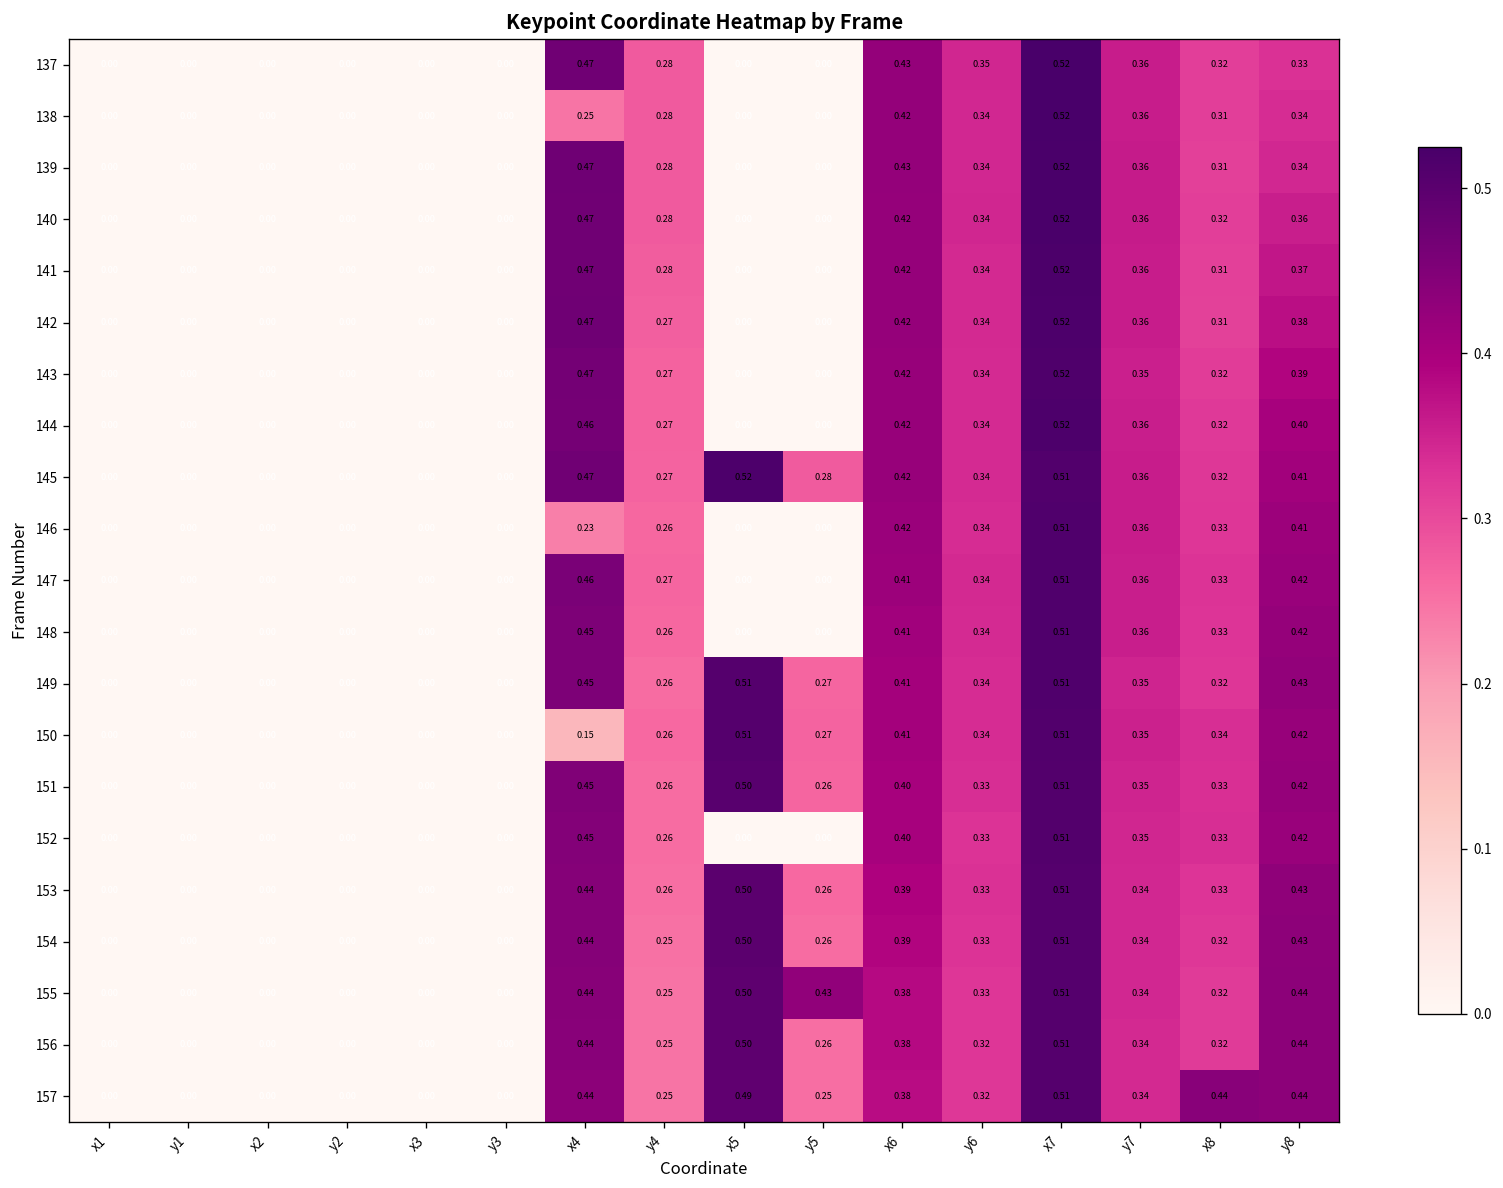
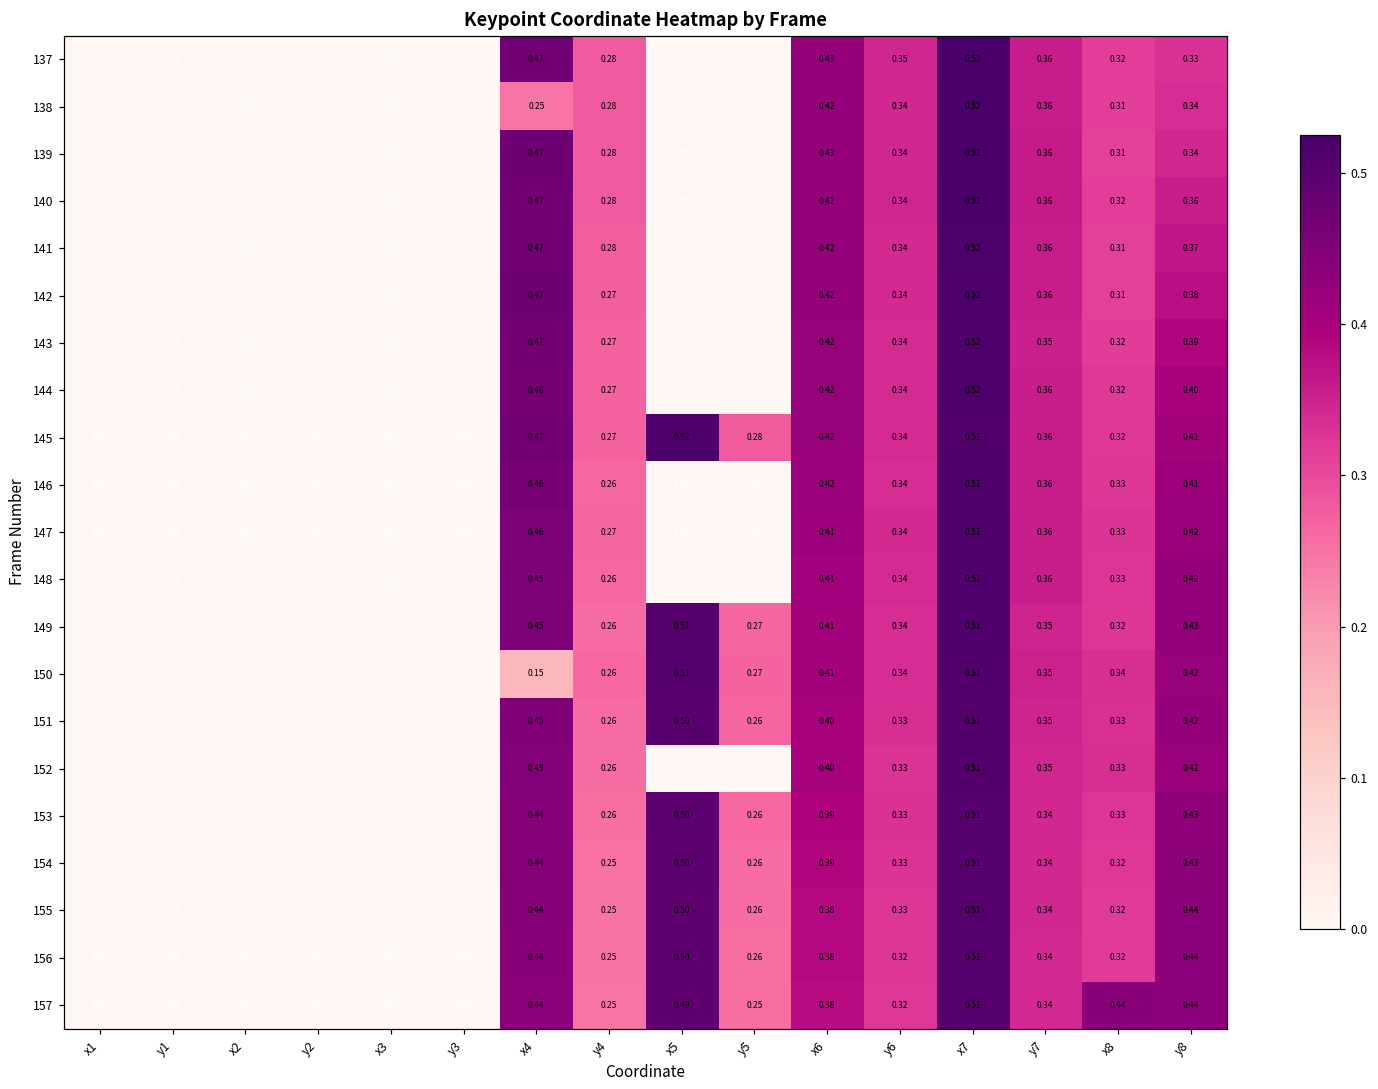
146, x4: 0.23 -> 0.46
155, y5: 0.43 -> 0.26
